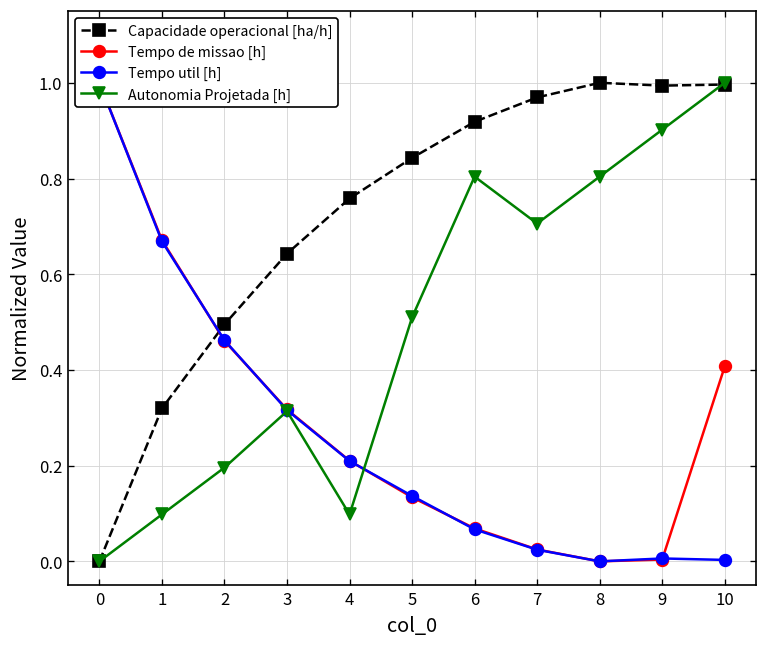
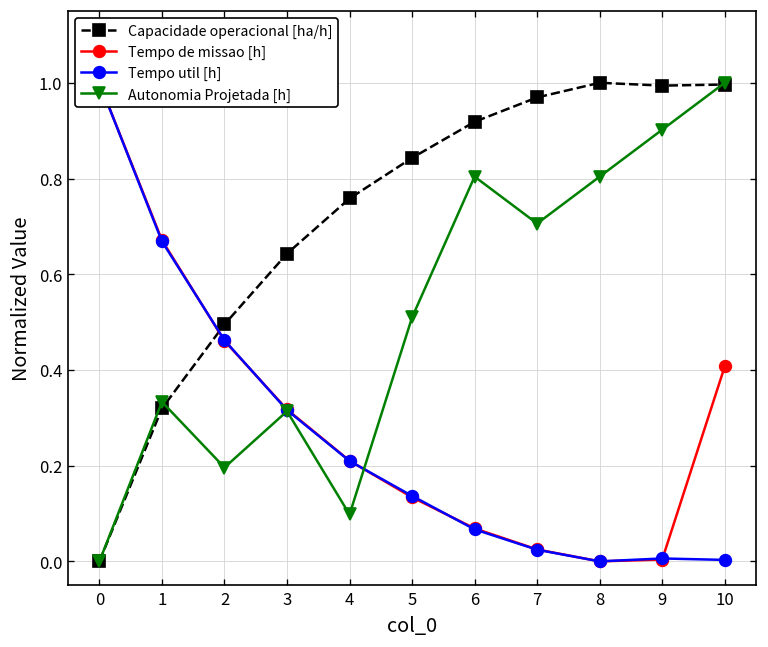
Autonomia Projetada [h], 1: 0.10 -> 0.33
